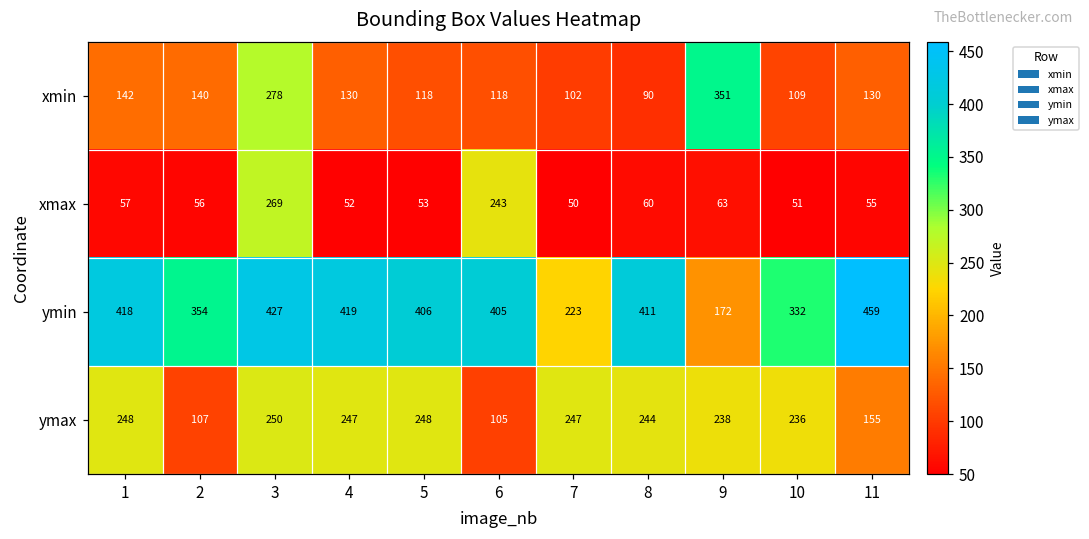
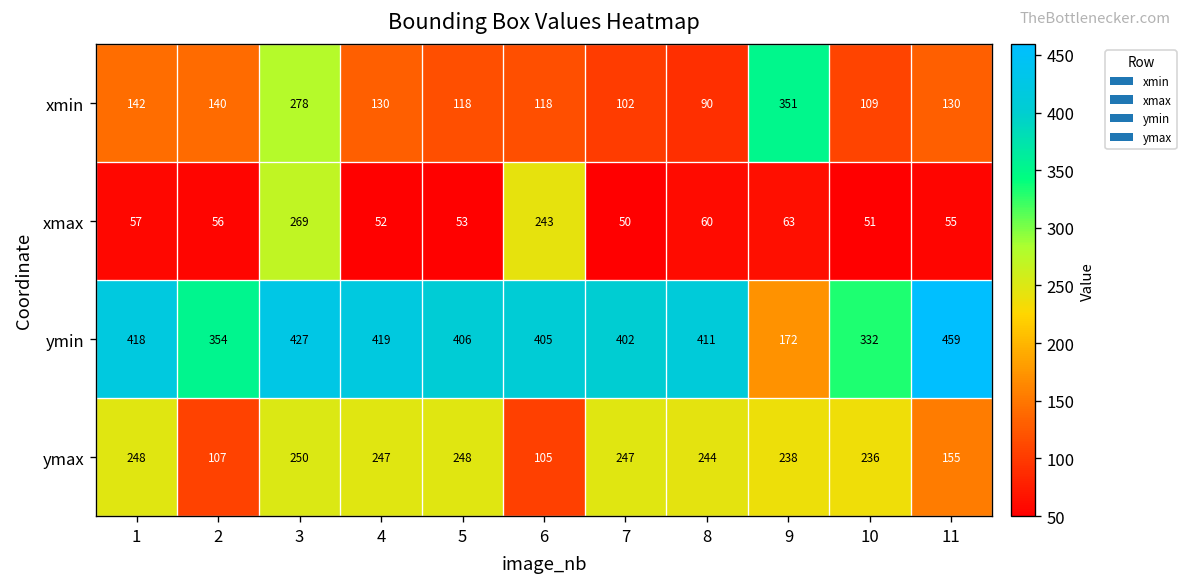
ymin, 7: 223 -> 402
